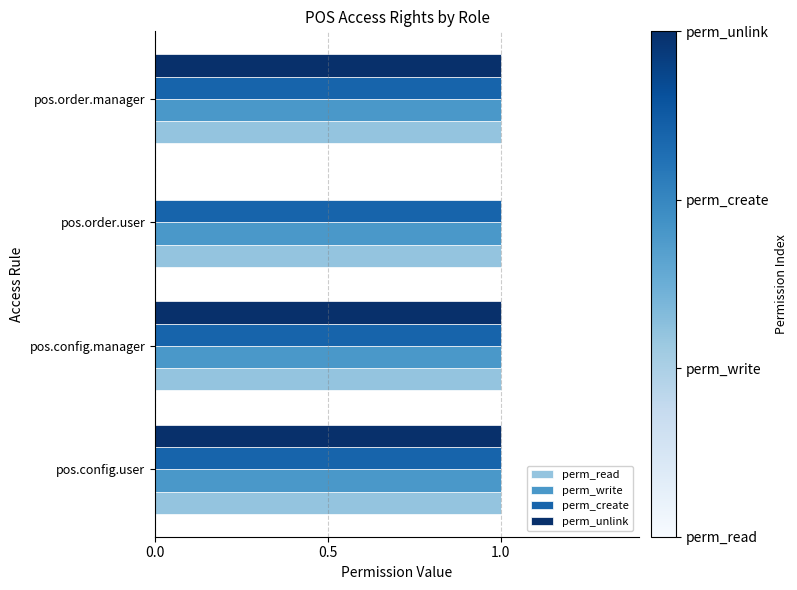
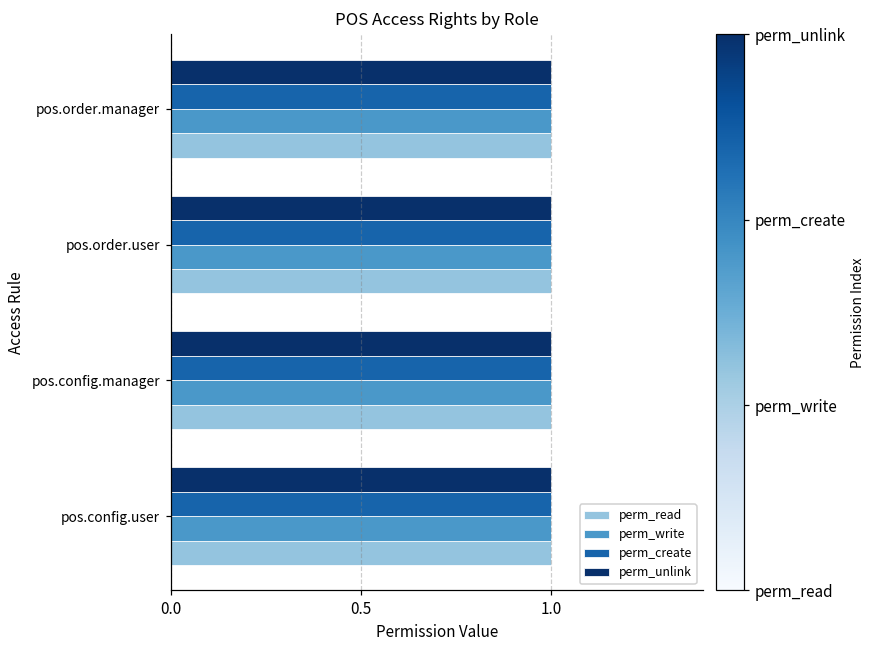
perm_unlink, pos.order.user: 0 -> 1
